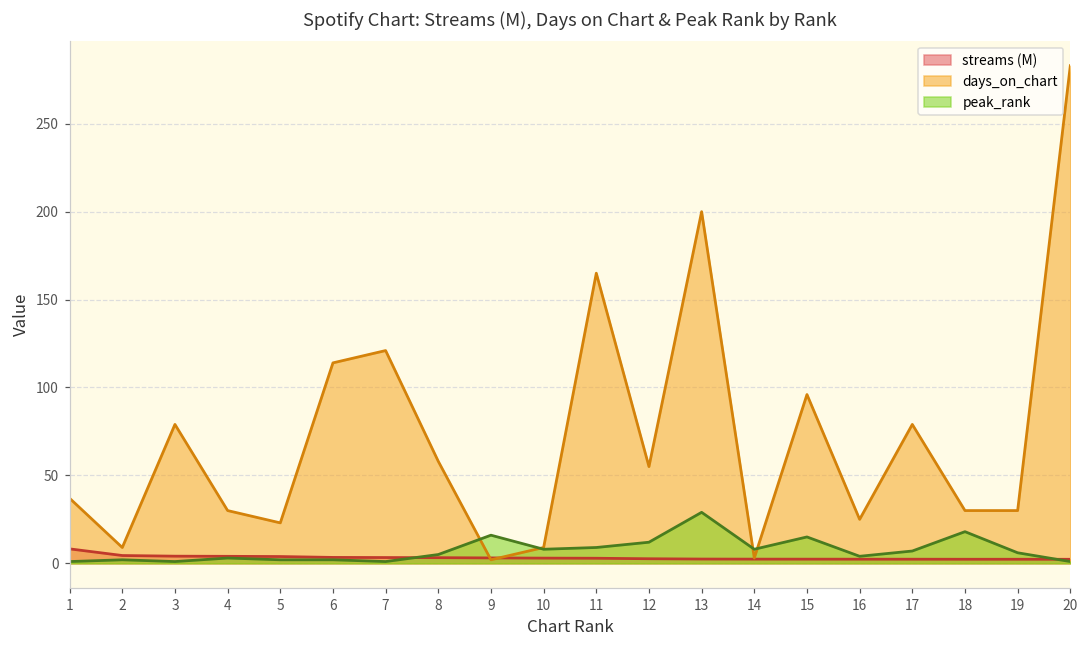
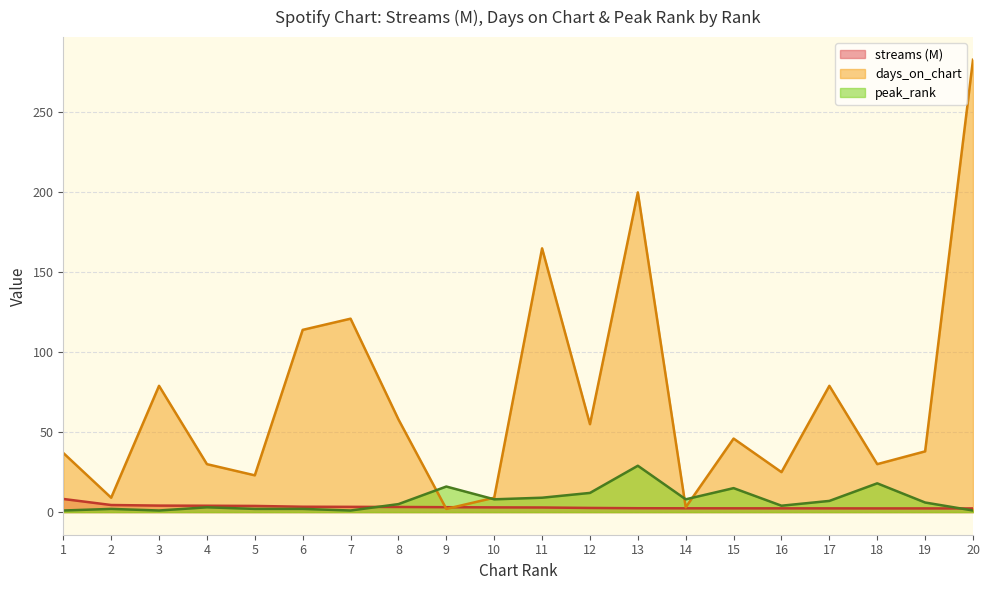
days_on_chart, 15: 96 -> 46
days_on_chart, 19: 30 -> 38
